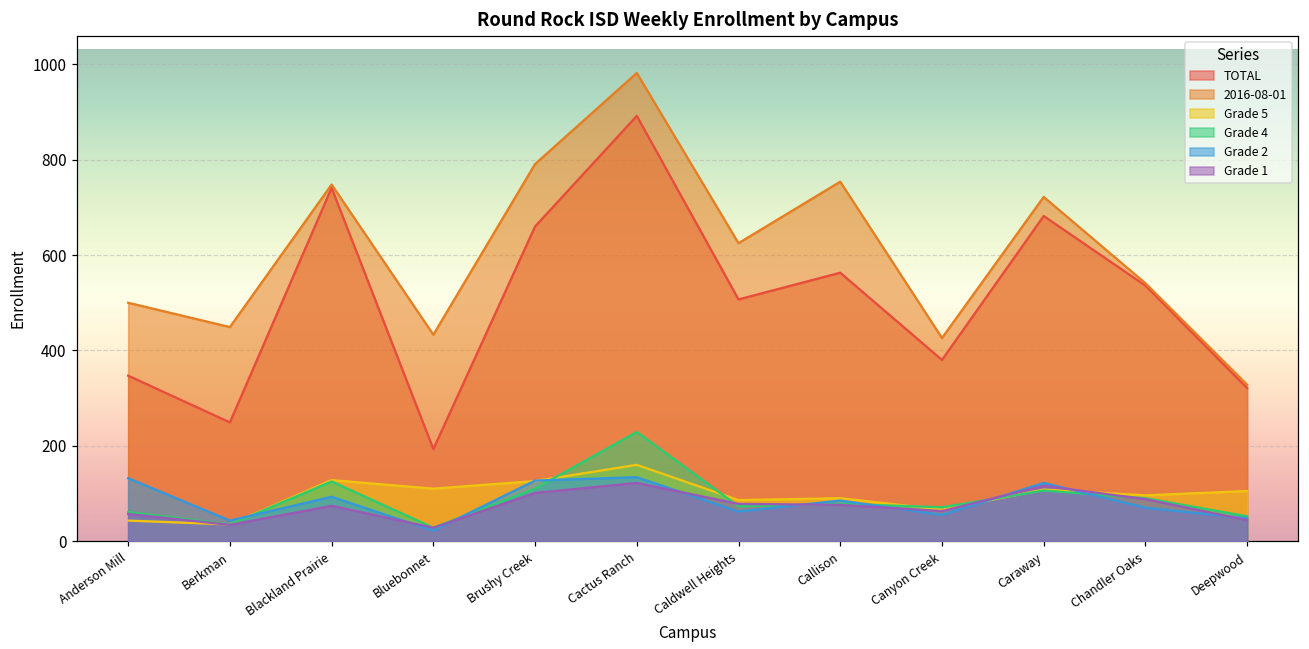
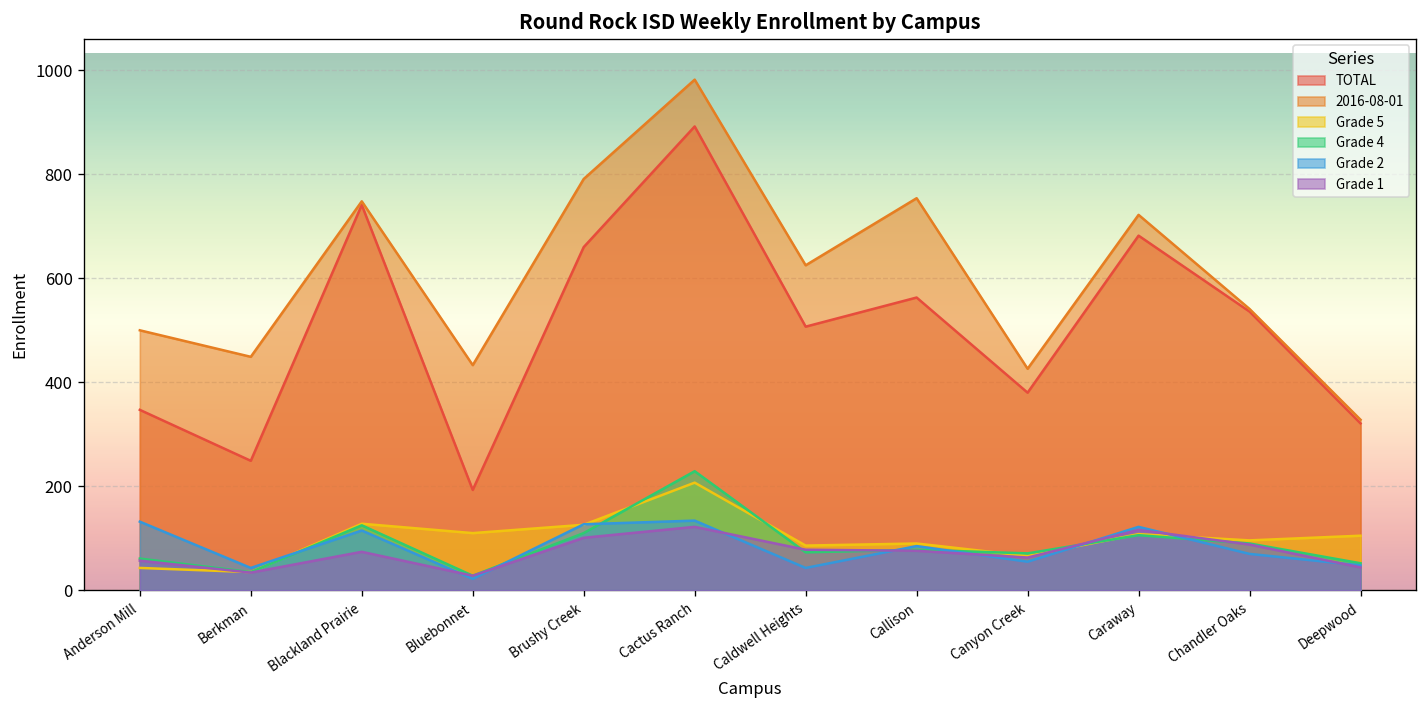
Grade 2, Blackland Prairie: 90 -> 120
Grade 5, Cactus Ranch: 160 -> 210
Grade 2, Caldwell Heights: 60 -> 40
